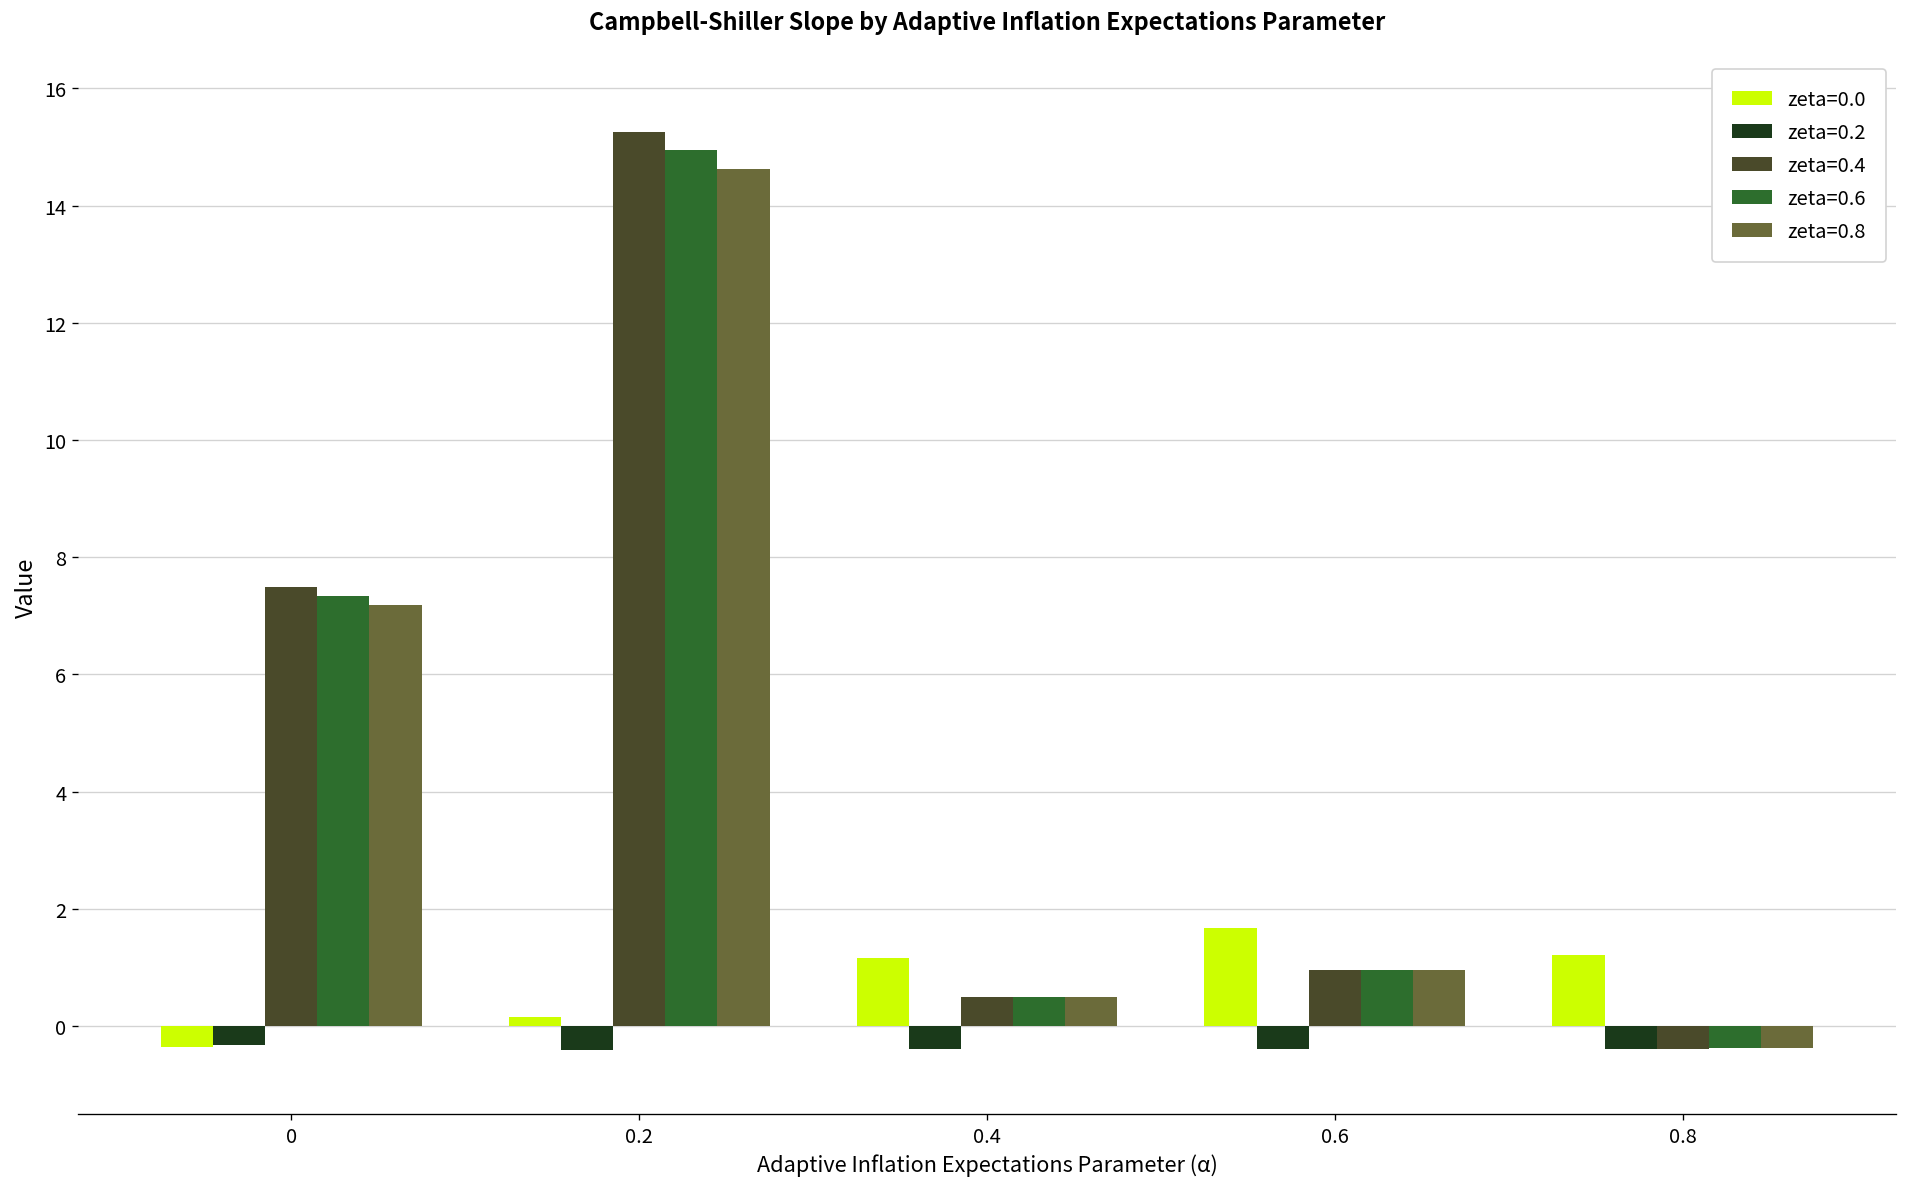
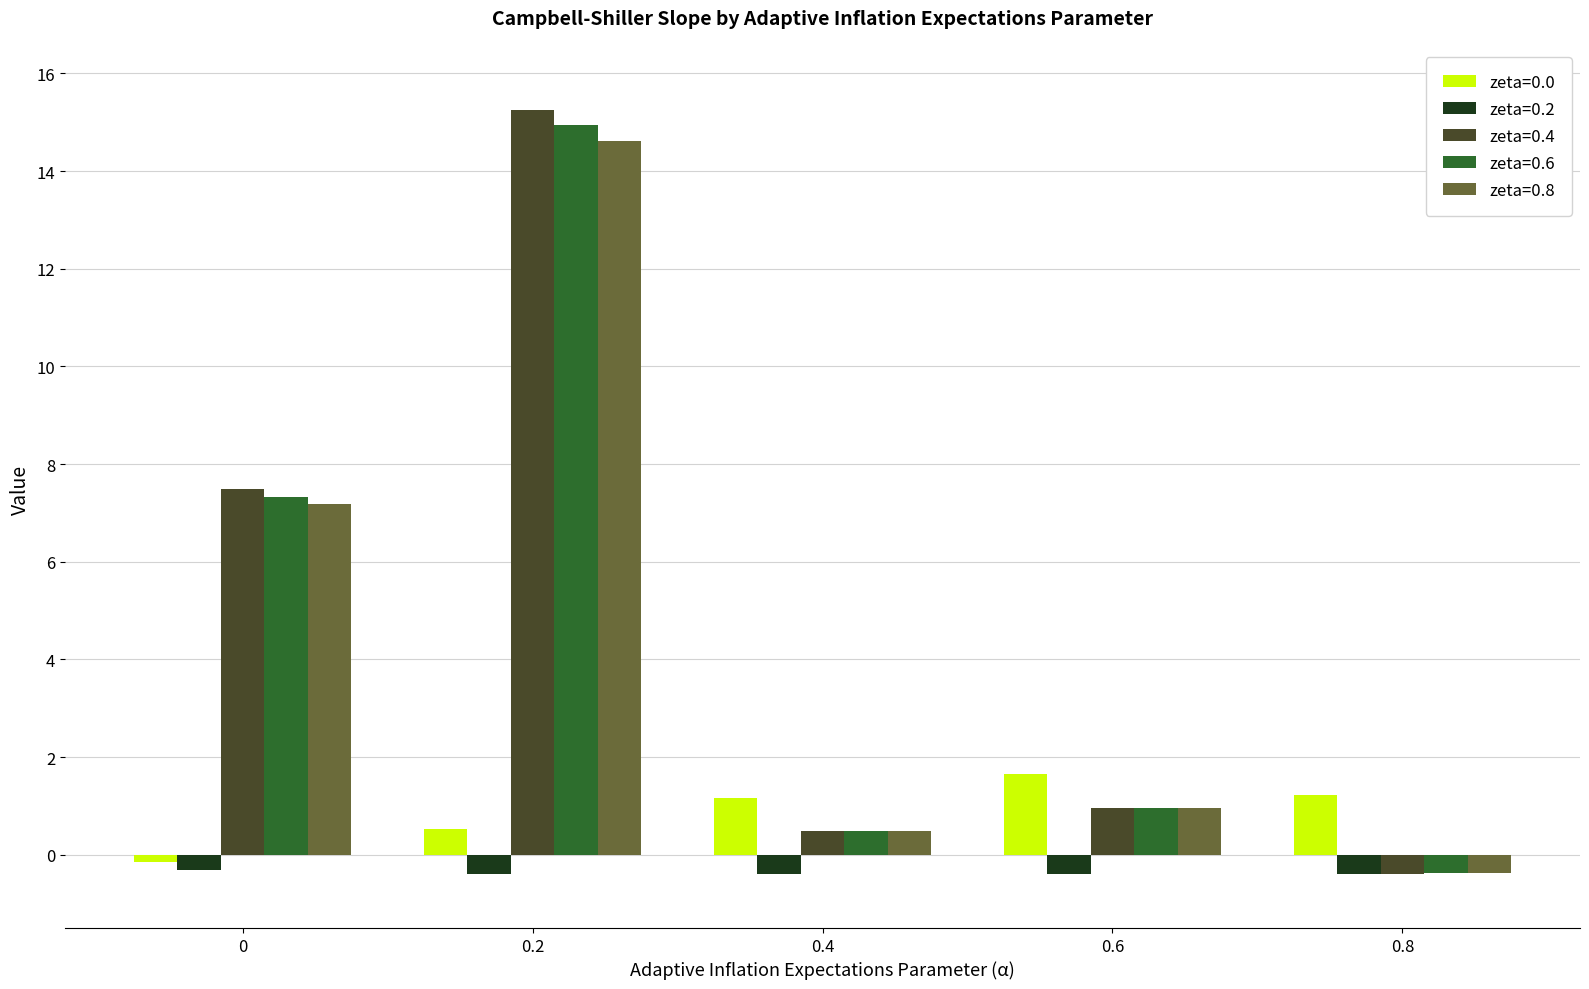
zeta=0.0, 0: -0.4 -> -0.1
zeta=0.0, 0.2: 0.1 -> 0.5
